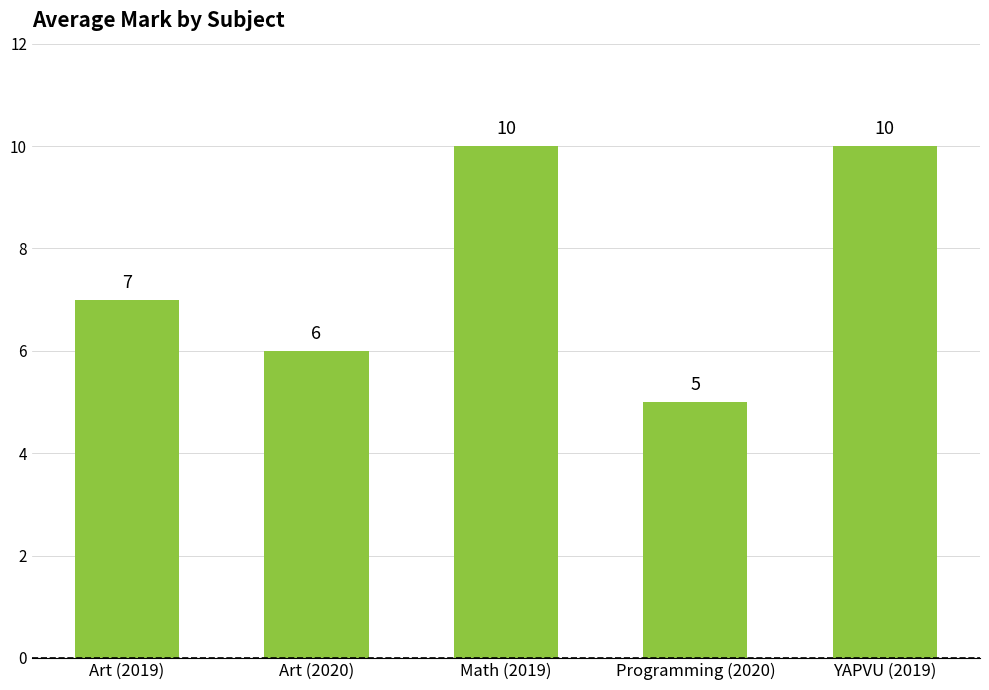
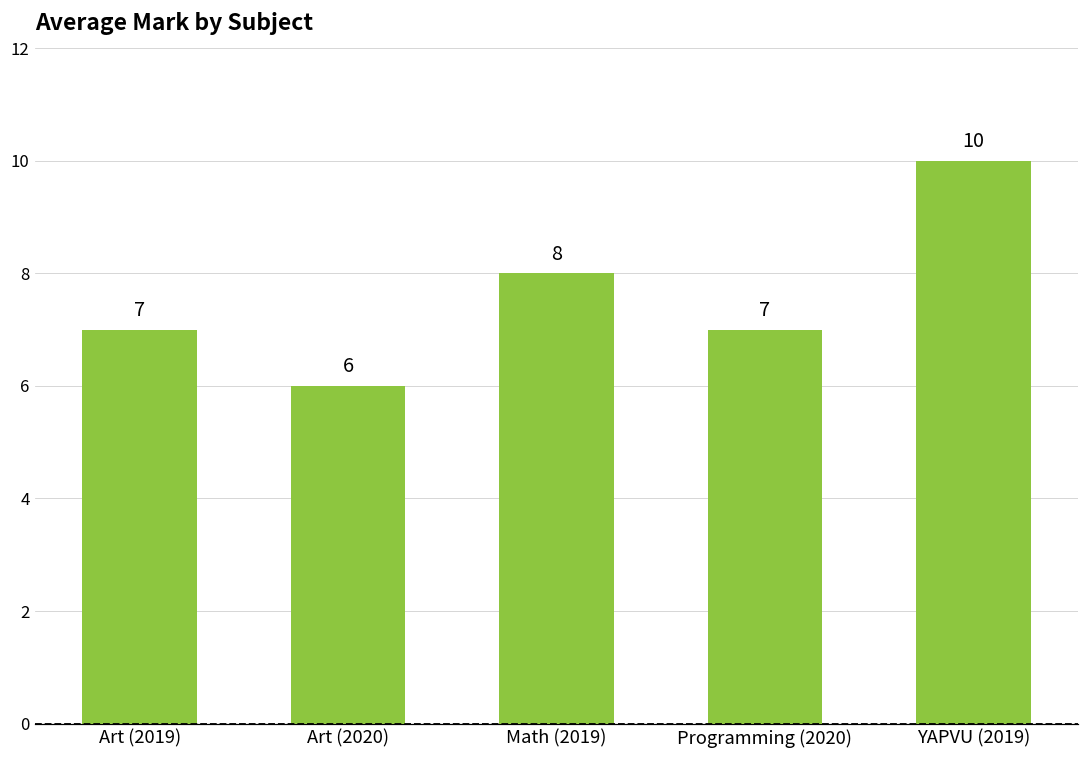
Math (2019): 10 -> 8
Programming (2020): 5 -> 7
